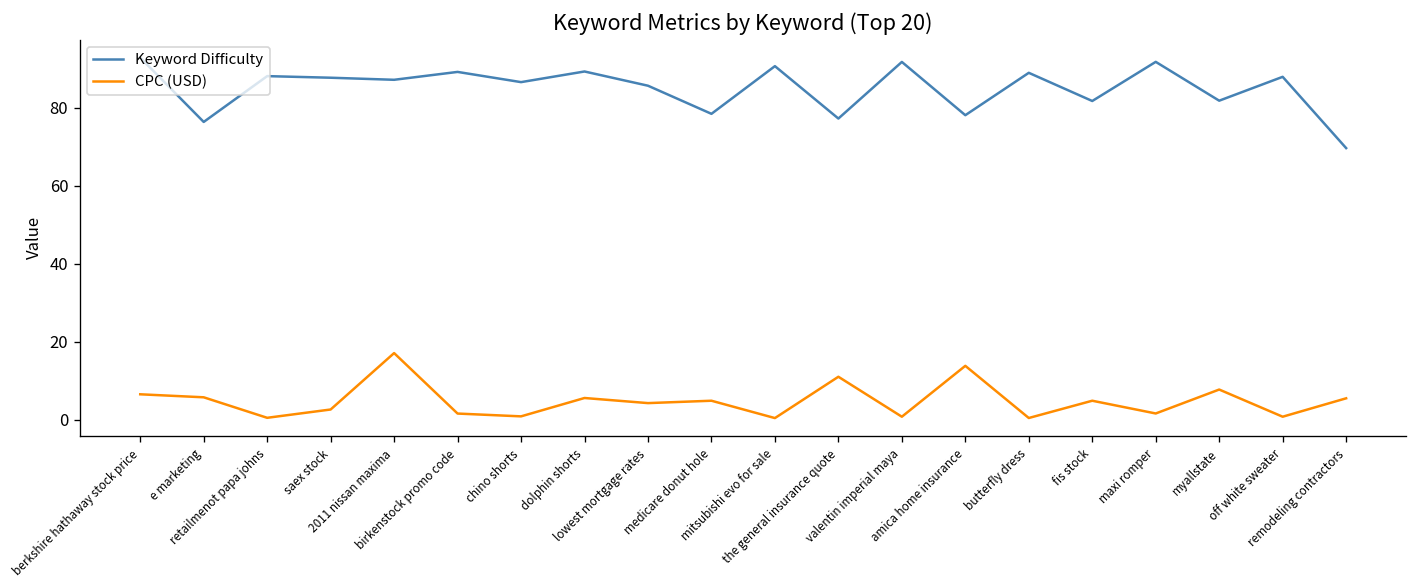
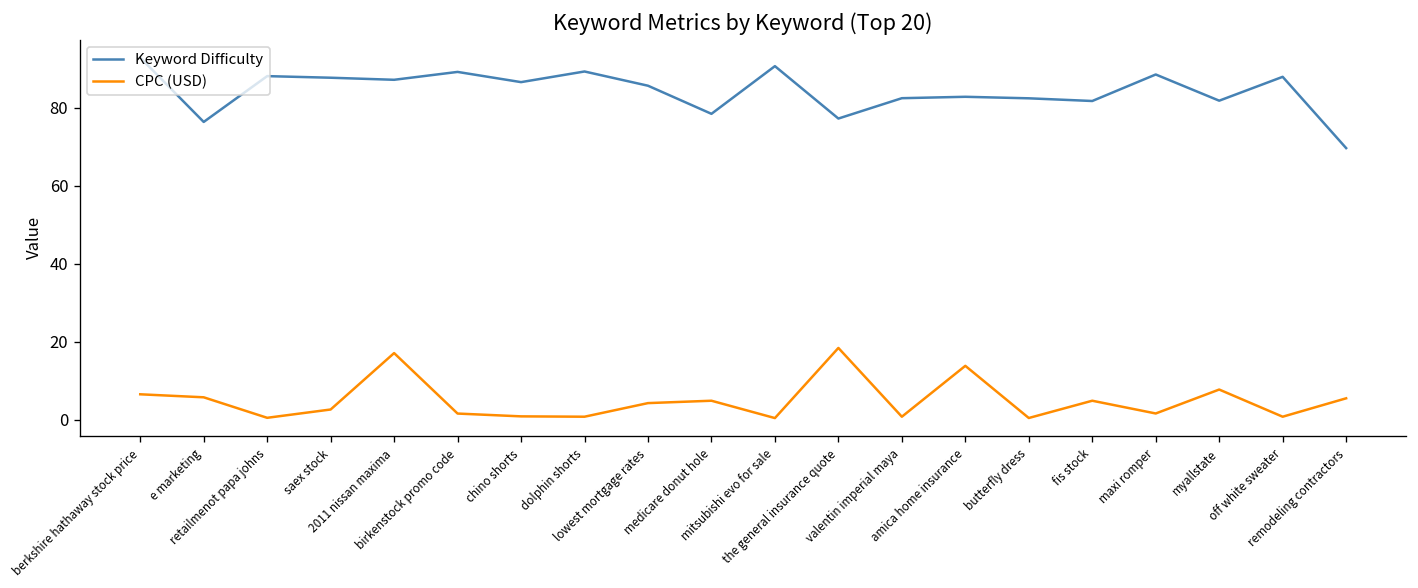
CPC (USD), dolphin shorts: 6 -> 1
CPC (USD), the general insurance quote: 11 -> 18
Keyword Difficulty, valentin imperial maya: 92 -> 83
Keyword Difficulty, amica home insurance: 78 -> 83
Keyword Difficulty, butterfly dress: 89 -> 82
Keyword Difficulty, maxi romper: 92 -> 89
